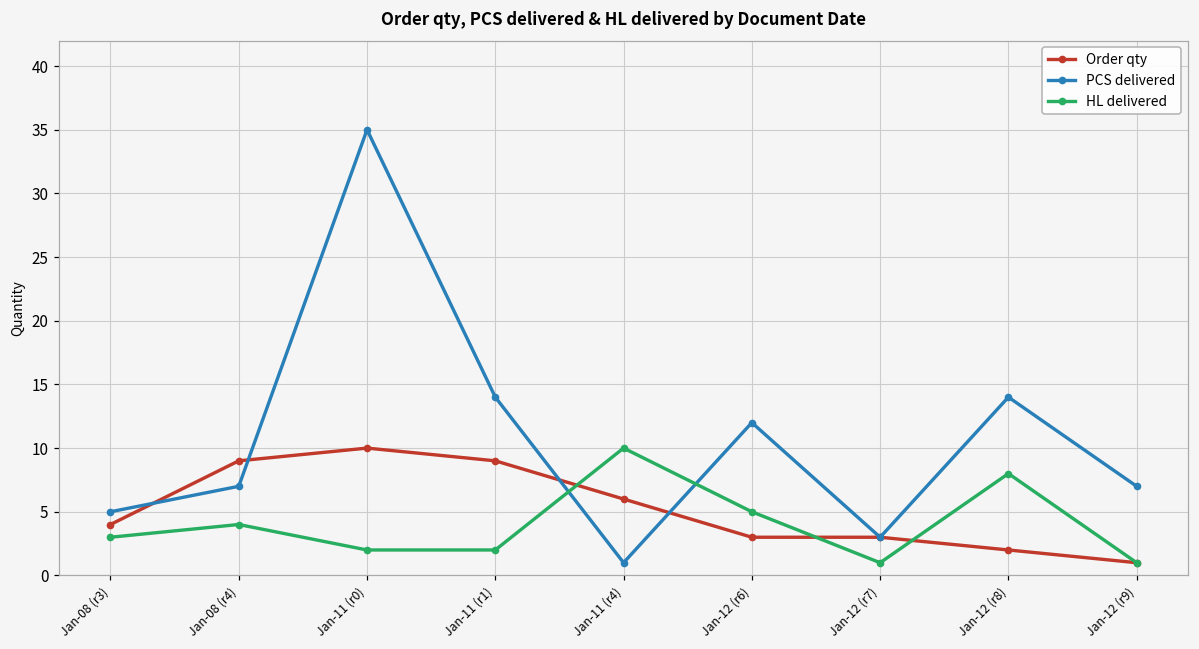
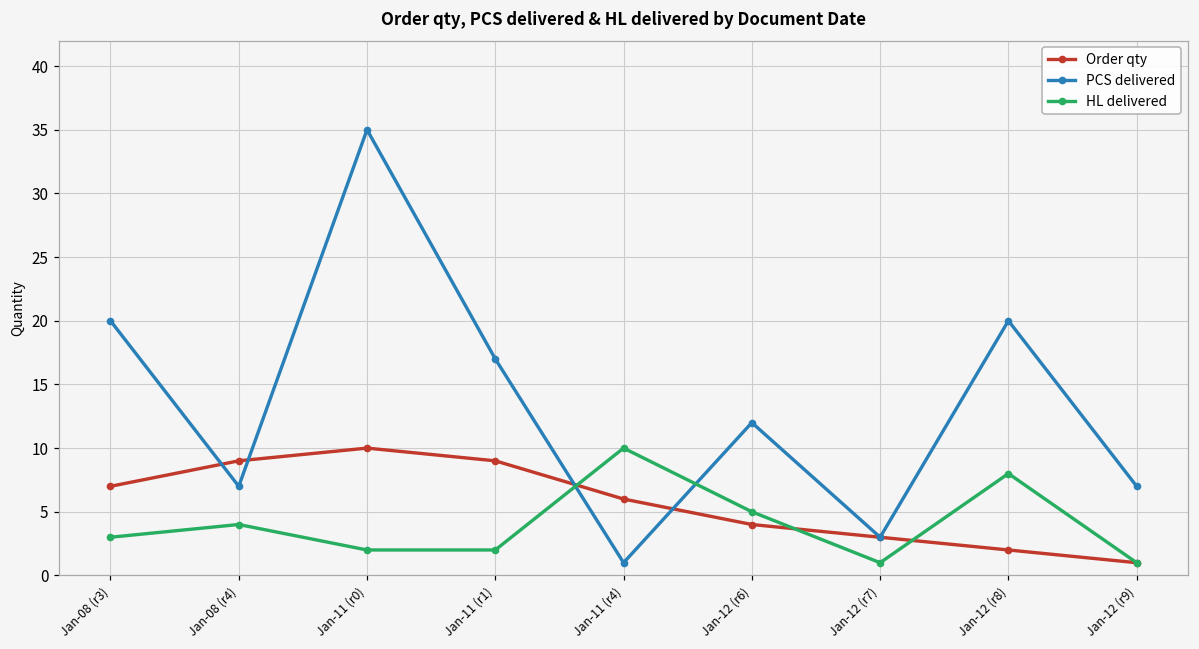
Order qty, Jan-08 (r3): 4 -> 7
PCS delivered, Jan-08 (r3): 5 -> 20
PCS delivered, Jan-11 (r1): 14 -> 17
Order qty, Jan-12 (r6): 3 -> 4
PCS delivered, Jan-12 (r8): 14 -> 20
